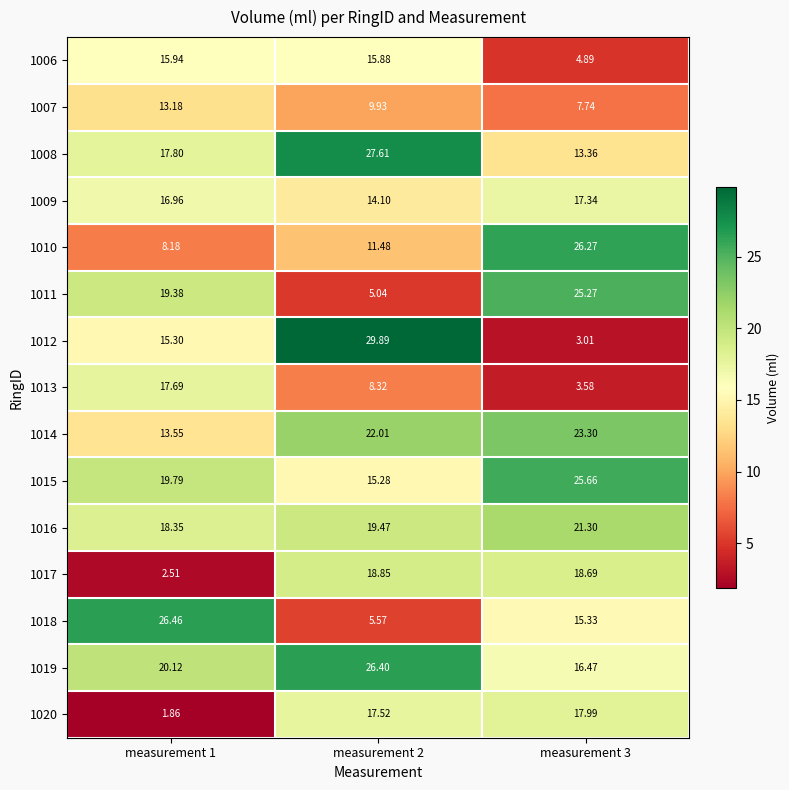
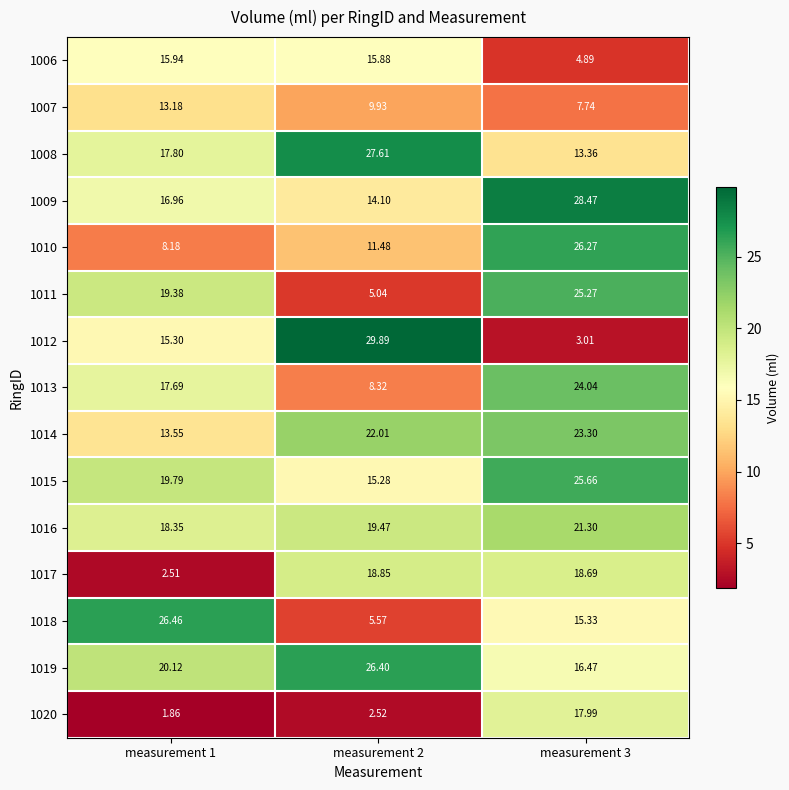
1009, measurement 3: 17.34 -> 28.47
1013, measurement 3: 3.58 -> 24.04
1020, measurement 2: 17.52 -> 2.52
